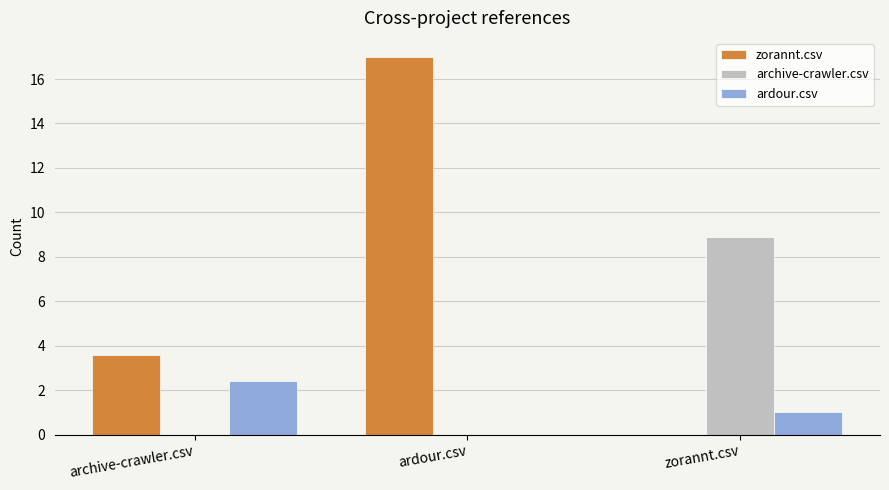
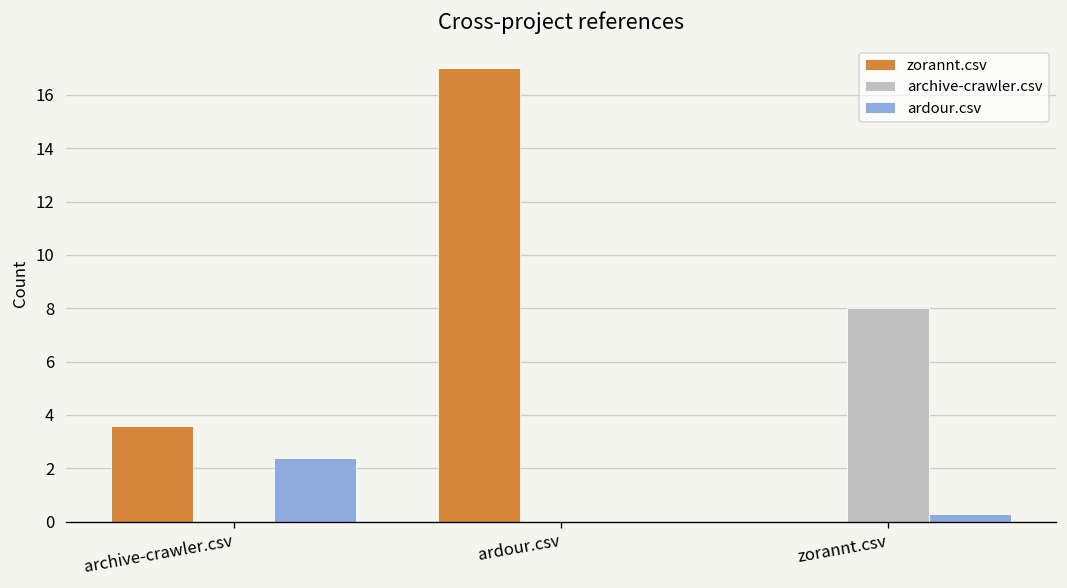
archive-crawler.csv, zorannt.csv: 8.9 -> 8.0
ardour.csv, zorannt.csv: 1.0 -> 0.3
